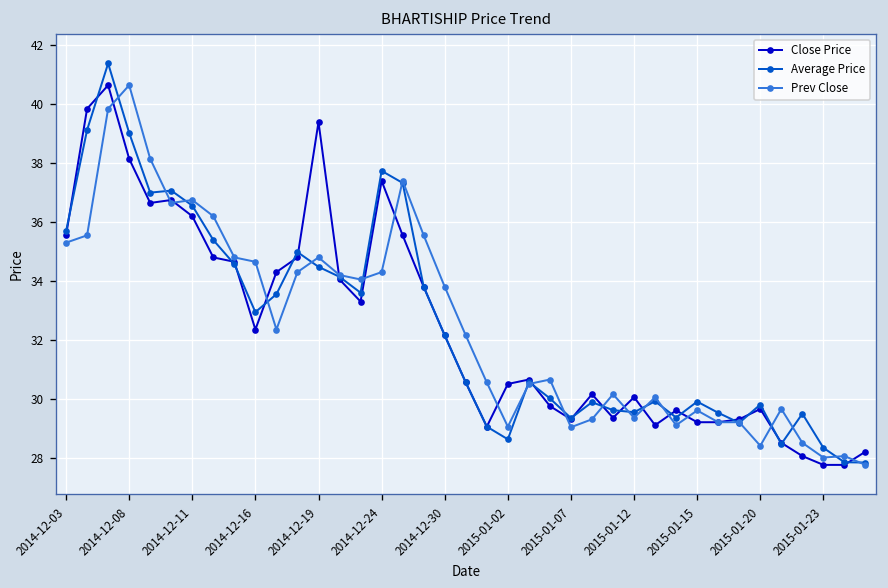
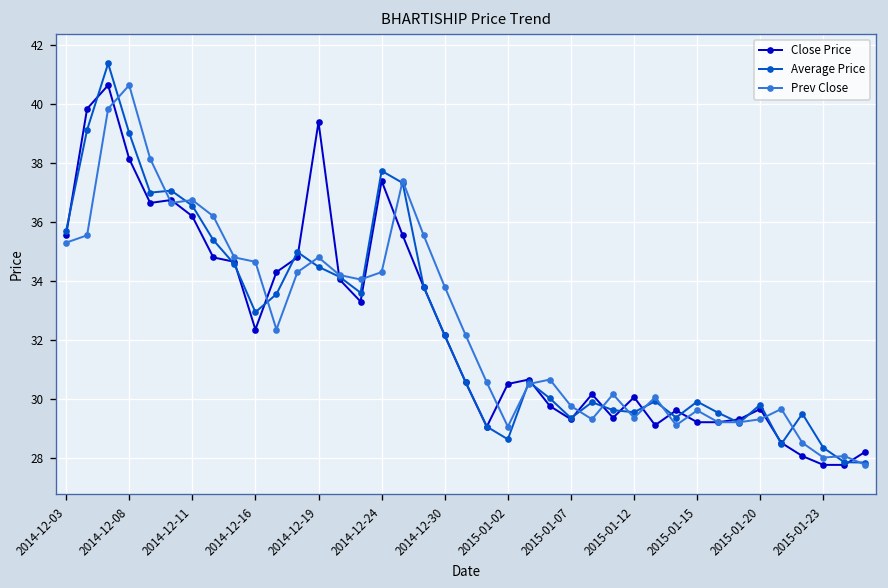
Prev Close, 2015-01-07: 29.0 -> 29.8
Prev Close, 2015-01-20: 28.4 -> 29.3
